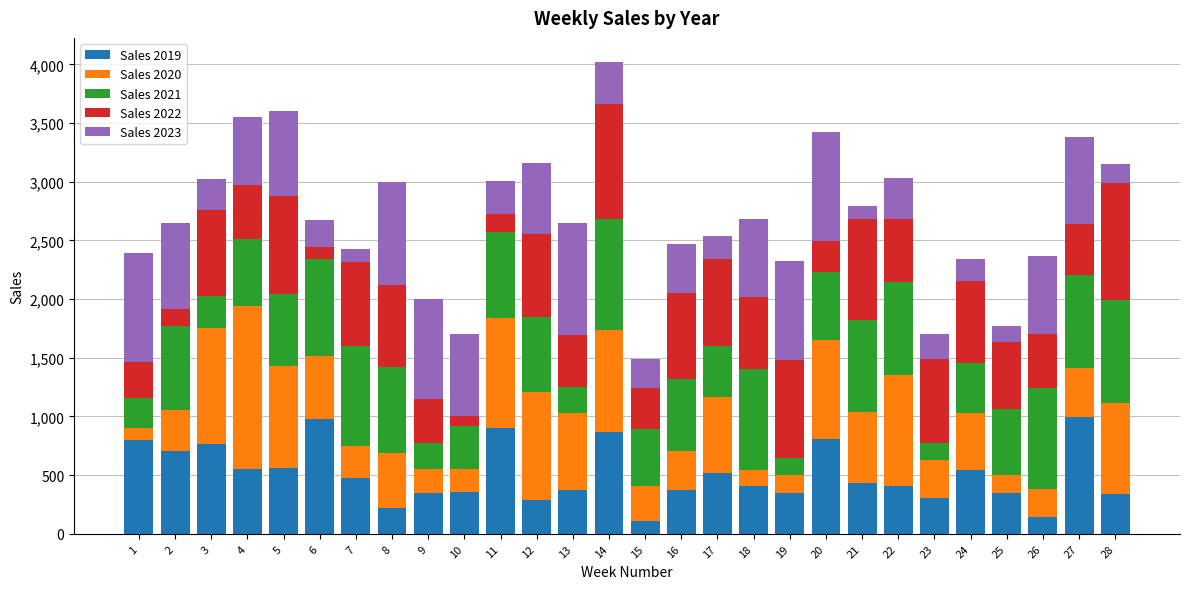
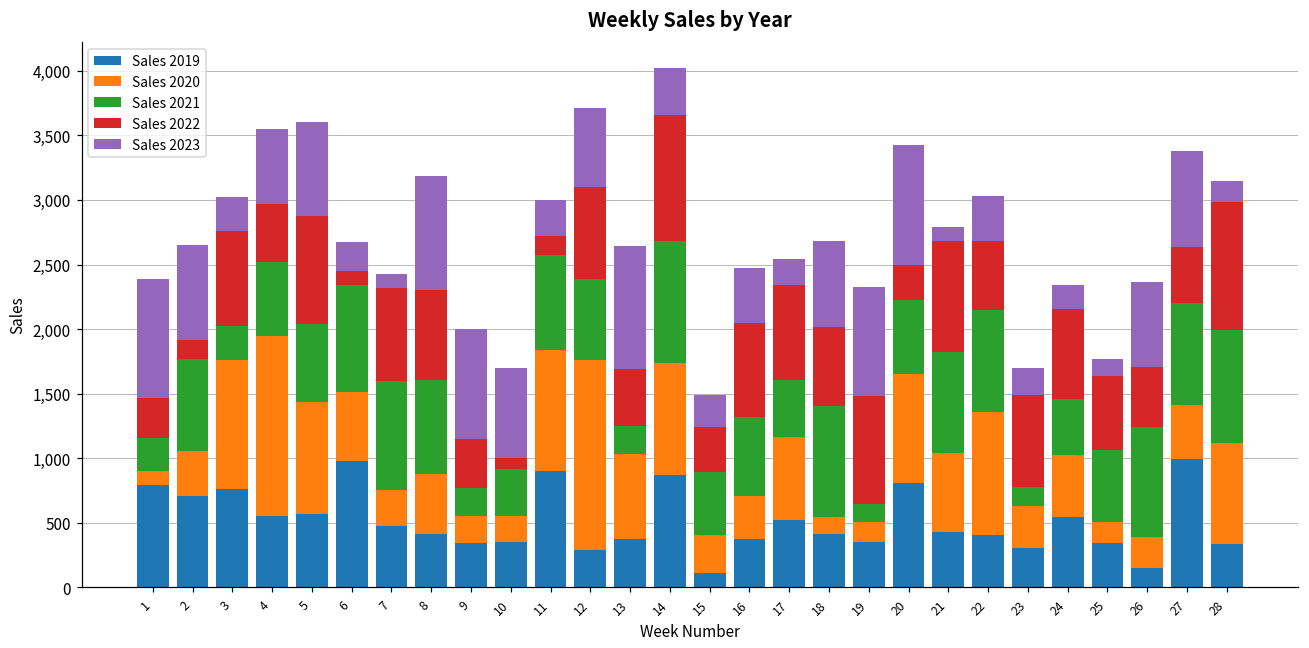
Sales 2019, 8: 220 -> 410
Sales 2020, 12: 920 -> 1,470
